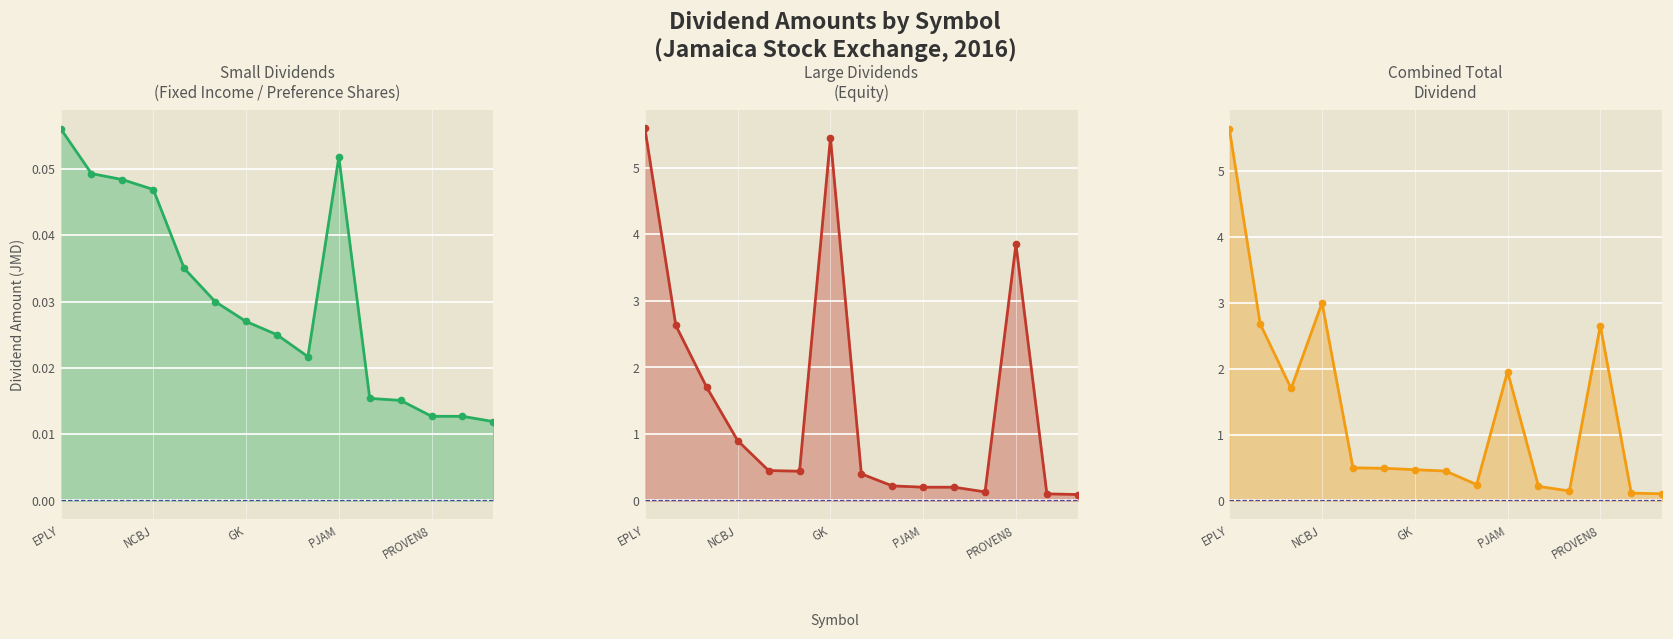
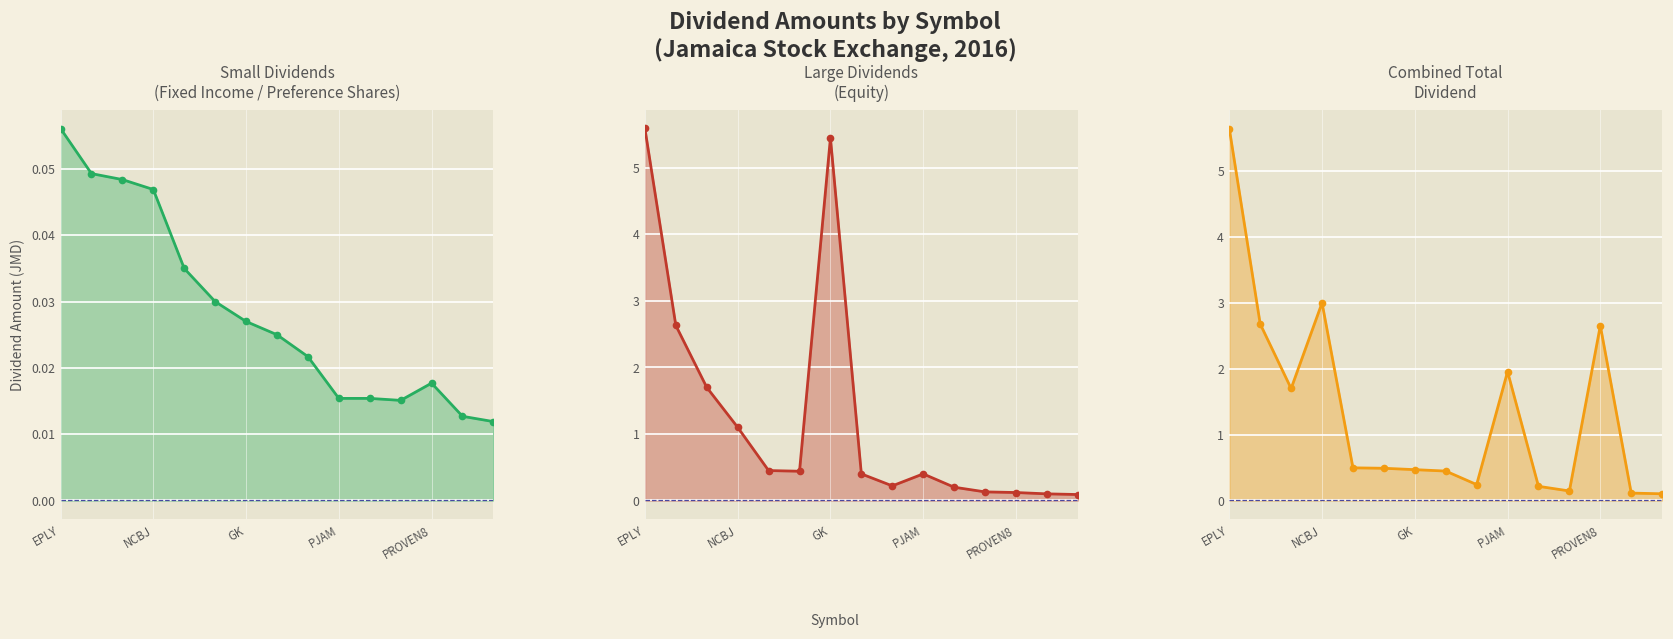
Small Dividends (Fixed Income / Preference Shares), PJAM: 0.052 -> 0.015
Small Dividends (Fixed Income / Preference Shares), PROVEN8: 0.013 -> 0.018
Large Dividends (Equity), NCBJ: 0.9 -> 1.1
Large Dividends (Equity), PJAM: 0.2 -> 0.4
Large Dividends (Equity), PROVEN8: 3.9 -> 0.1
